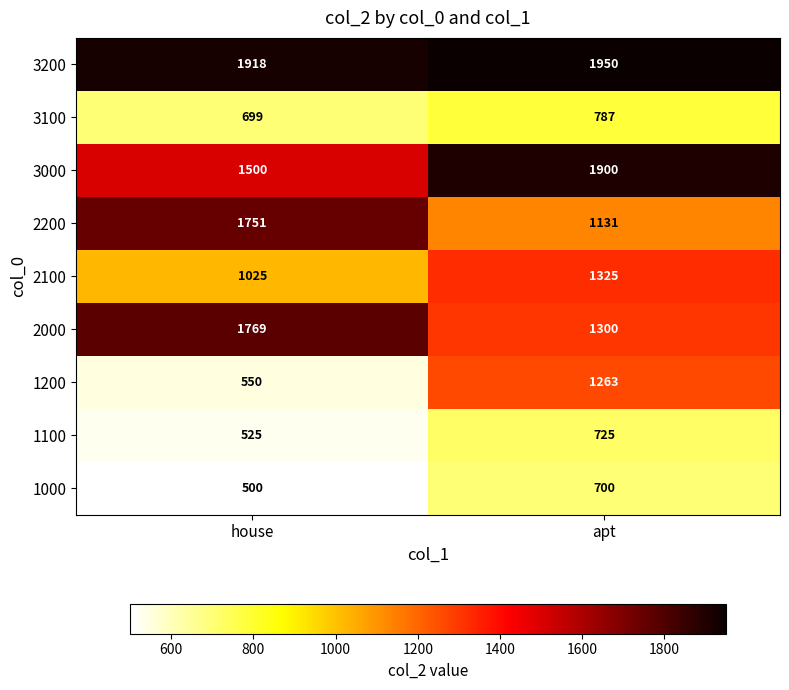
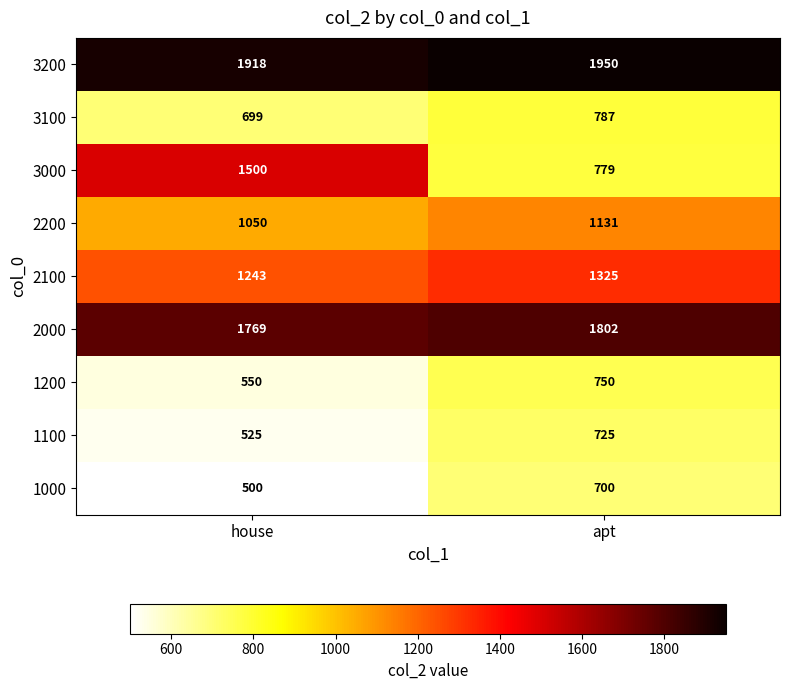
3000, apt: 1900 -> 779
2200, house: 1751 -> 1050
2100, house: 1025 -> 1243
2000, apt: 1300 -> 1802
1200, apt: 1263 -> 750
